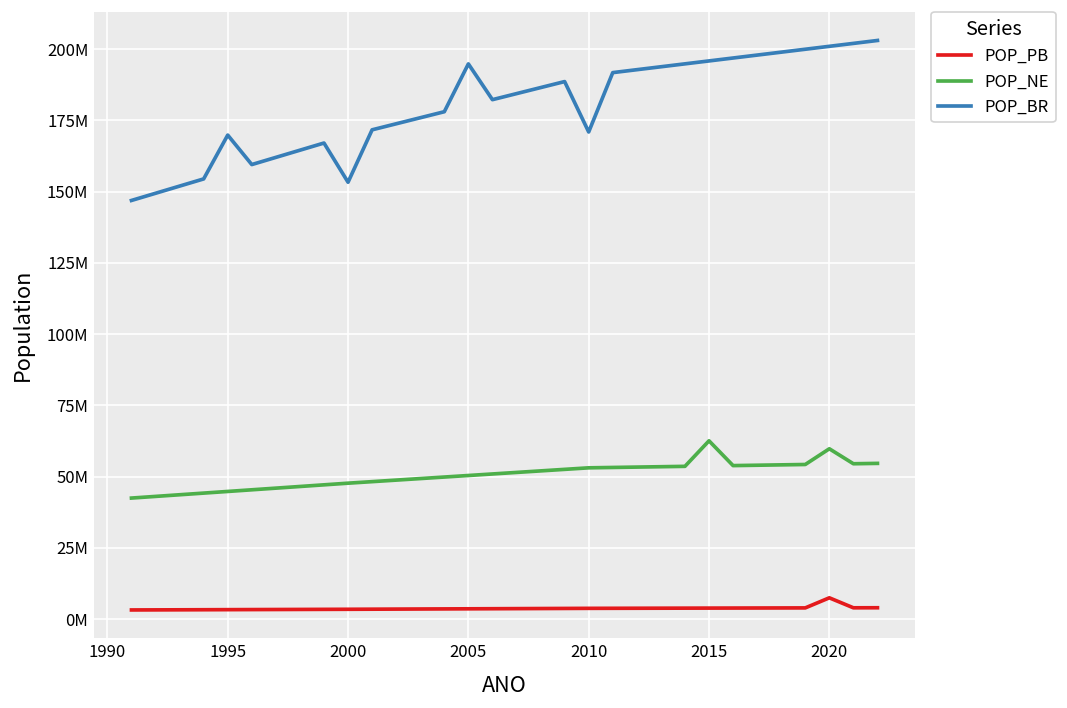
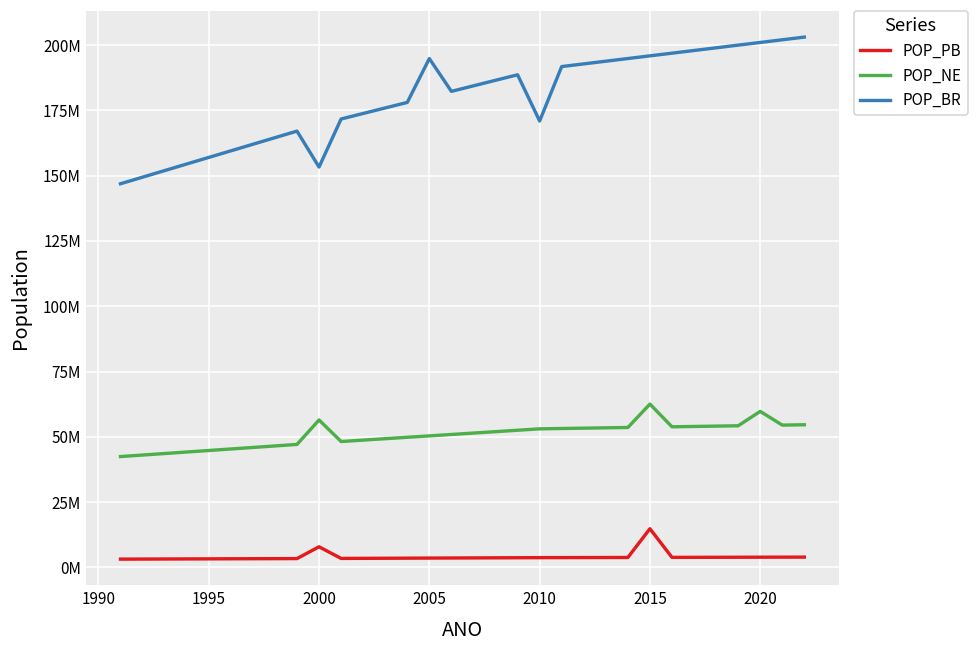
POP_BR, 1995: 170000000 -> 157000000
POP_PB, 2000: 3000000 -> 8000000
POP_NE, 2000: 48000000 -> 56000000
POP_PB, 2015: 4000000 -> 15000000
POP_PB, 2020: 7000000 -> 4000000
